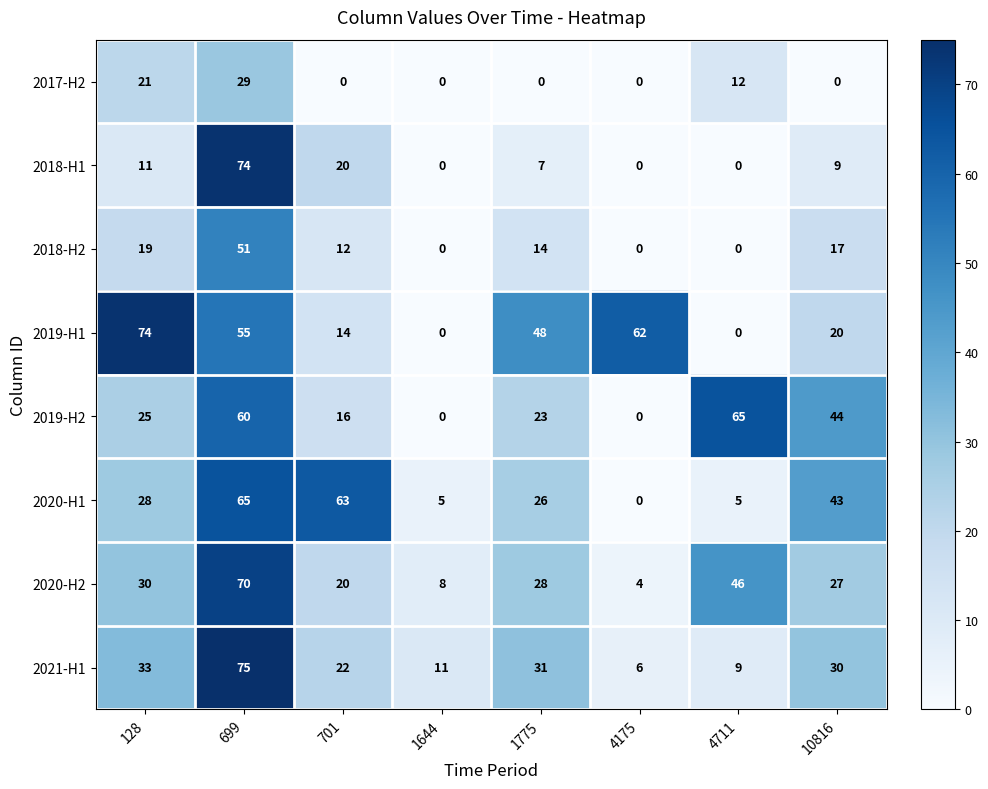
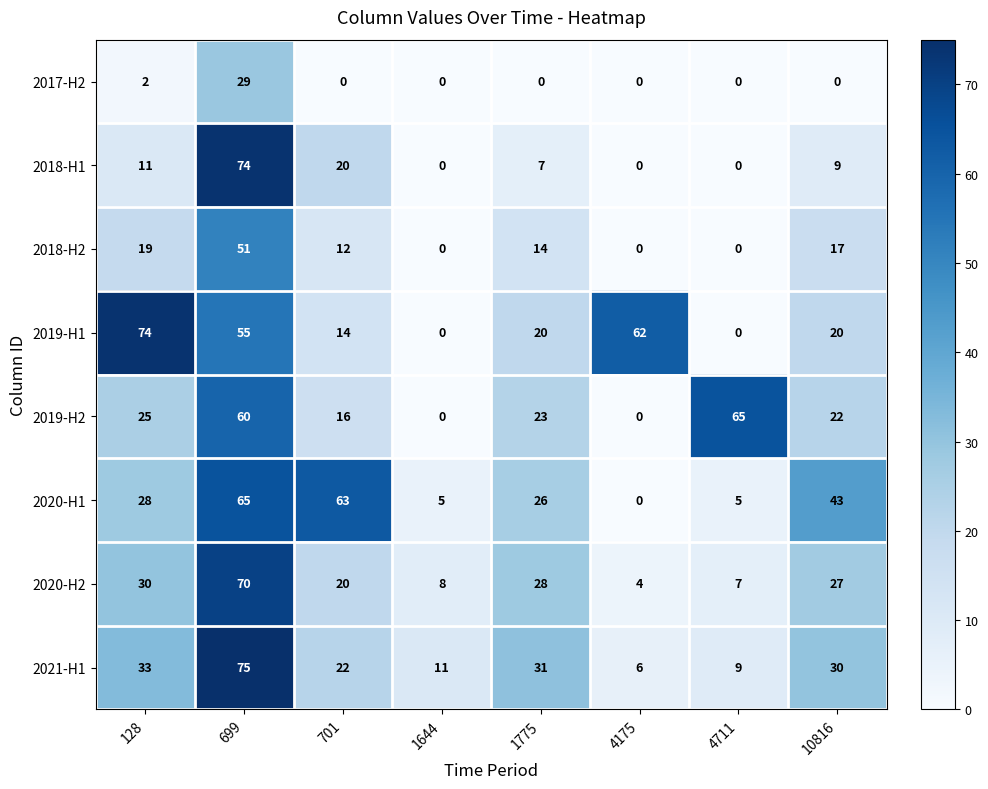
2017-H2, 128: 21 -> 2
2017-H2, 4711: 12 -> 0
2019-H1, 1775: 48 -> 20
2019-H2, 10816: 44 -> 22
2020-H2, 4711: 46 -> 7
